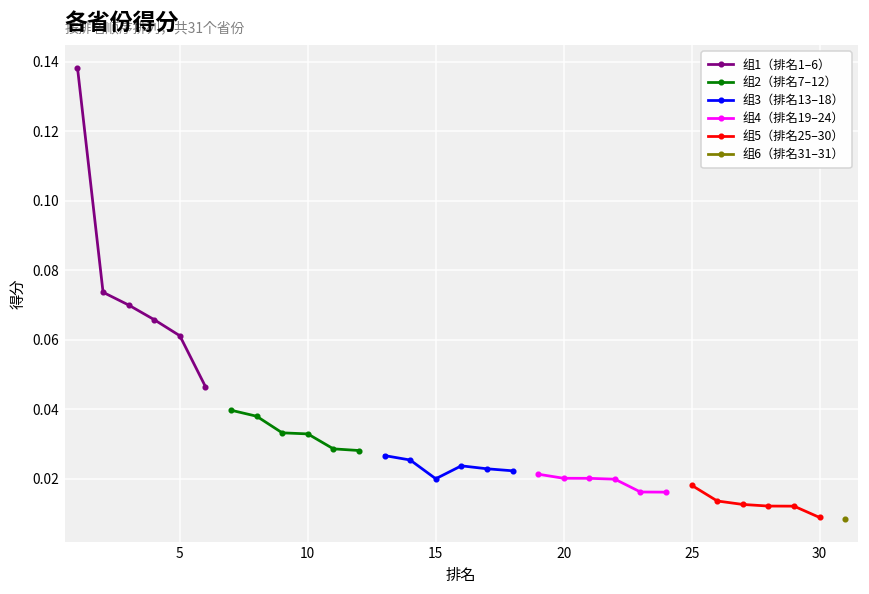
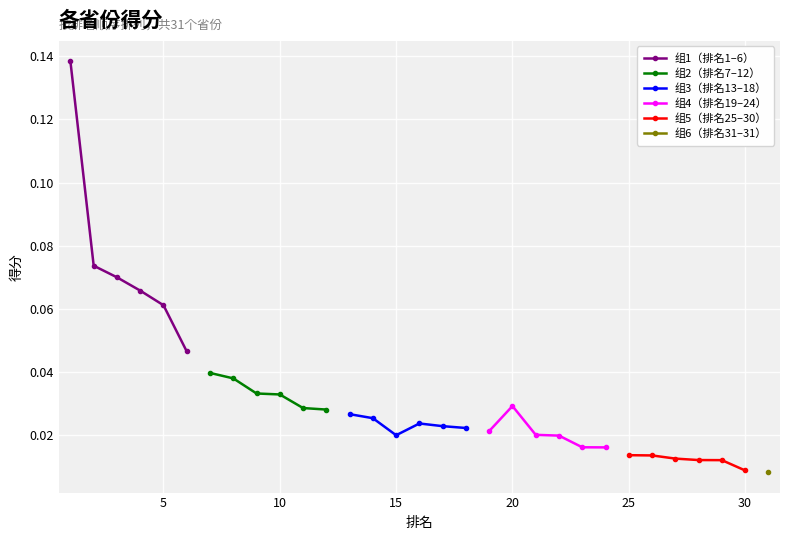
组4（排名19–24）, 20: 0.020 -> 0.029
组5（排名25–30）, 25: 0.018 -> 0.014
